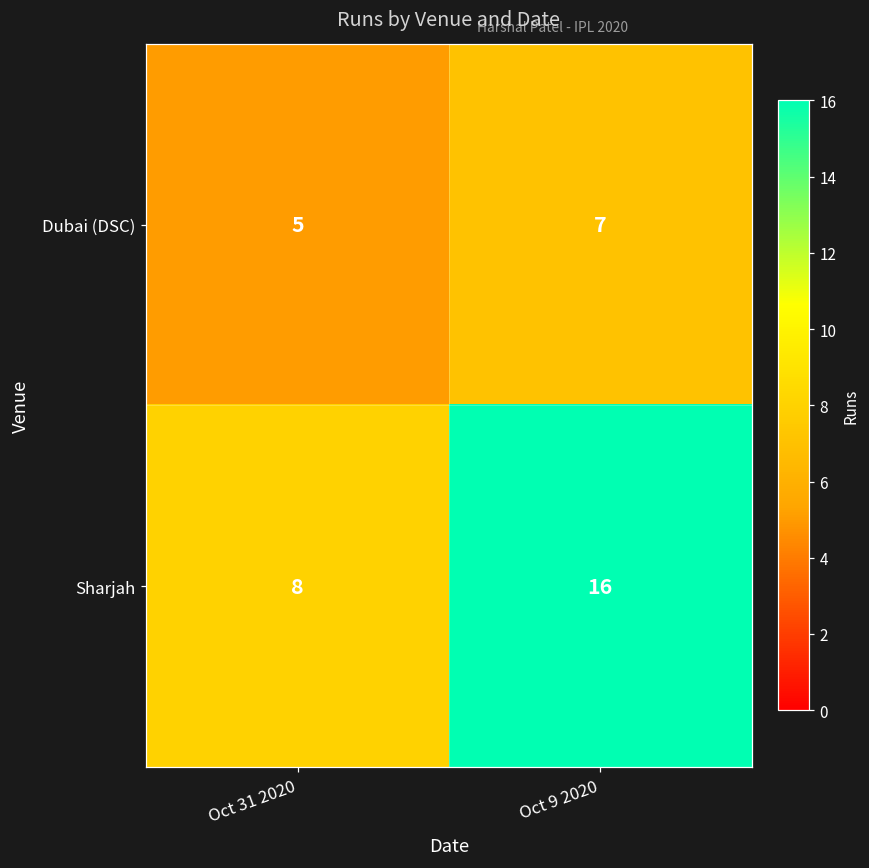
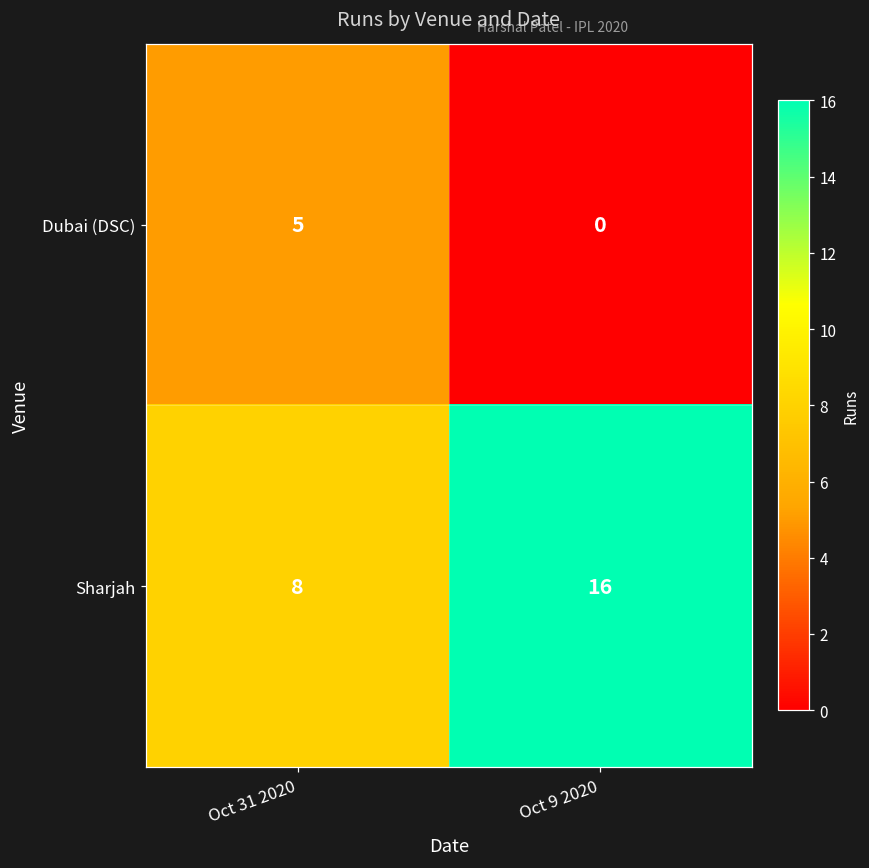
Dubai (DSC), Oct 9 2020: 7 -> 0
